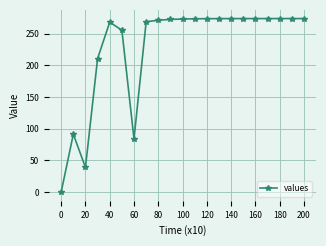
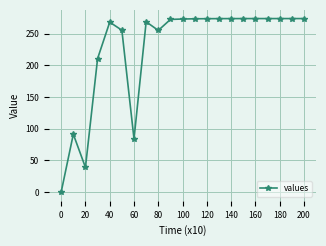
80: 270 -> 260
